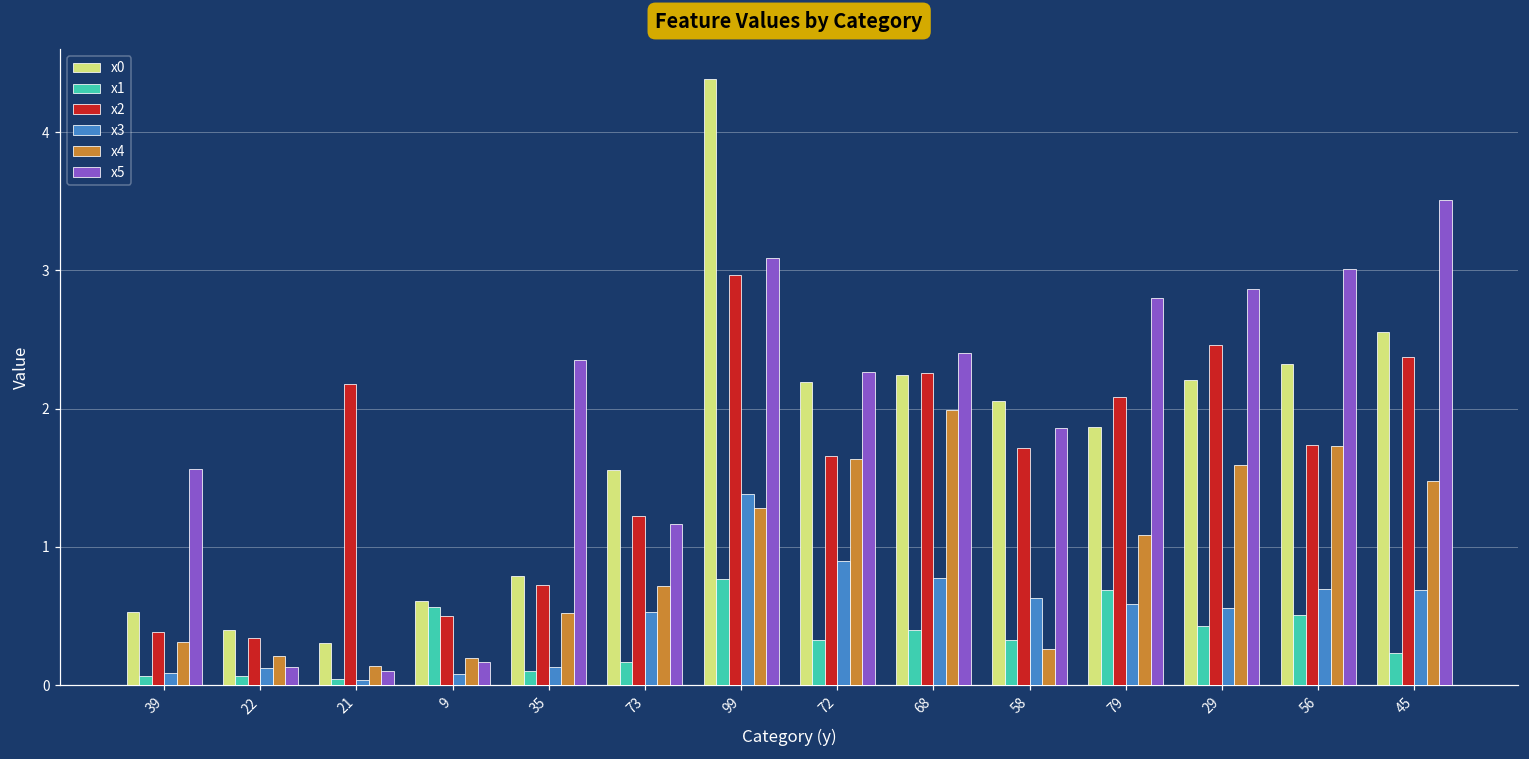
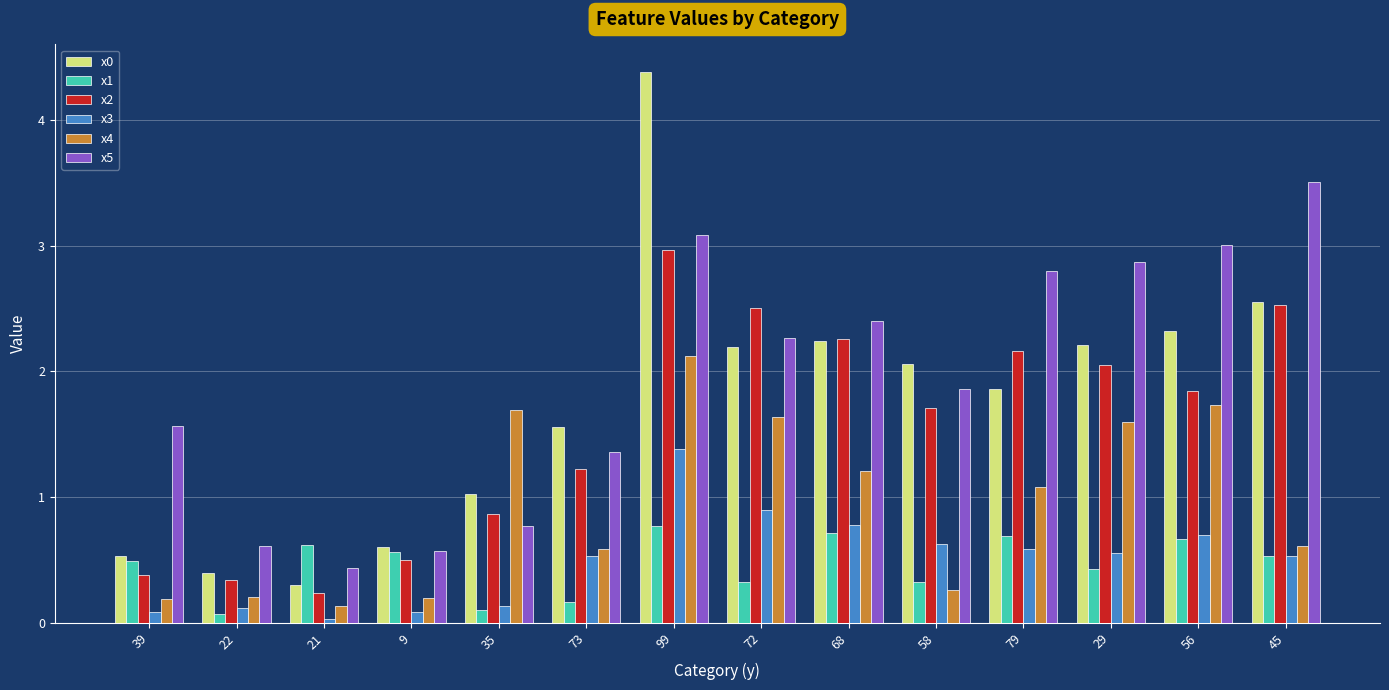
x1, 39: 0.07 -> 0.49
x4, 39: 0.31 -> 0.19
x5, 22: 0.13 -> 0.61
x1, 21: 0.05 -> 0.62
x2, 21: 2.18 -> 0.24
x5, 21: 0.11 -> 0.44
x5, 9: 0.17 -> 0.57
x0, 35: 0.79 -> 1.02
x2, 35: 0.73 -> 0.86
x4, 35: 0.52 -> 1.69
x5, 35: 2.35 -> 0.77
x4, 73: 0.72 -> 0.59
x5, 73: 1.16 -> 1.36
x4, 99: 1.28 -> 2.13
x2, 72: 1.66 -> 2.50
x1, 68: 0.40 -> 0.71
x4, 68: 1.99 -> 1.21
x2, 79: 2.09 -> 2.16
x2, 29: 2.46 -> 2.05
x1, 56: 0.50 -> 0.66
x2, 56: 1.74 -> 1.84
x1, 45: 0.23 -> 0.53
x2, 45: 2.38 -> 2.53
x3, 45: 0.69 -> 0.53
x4, 45: 1.48 -> 0.61
